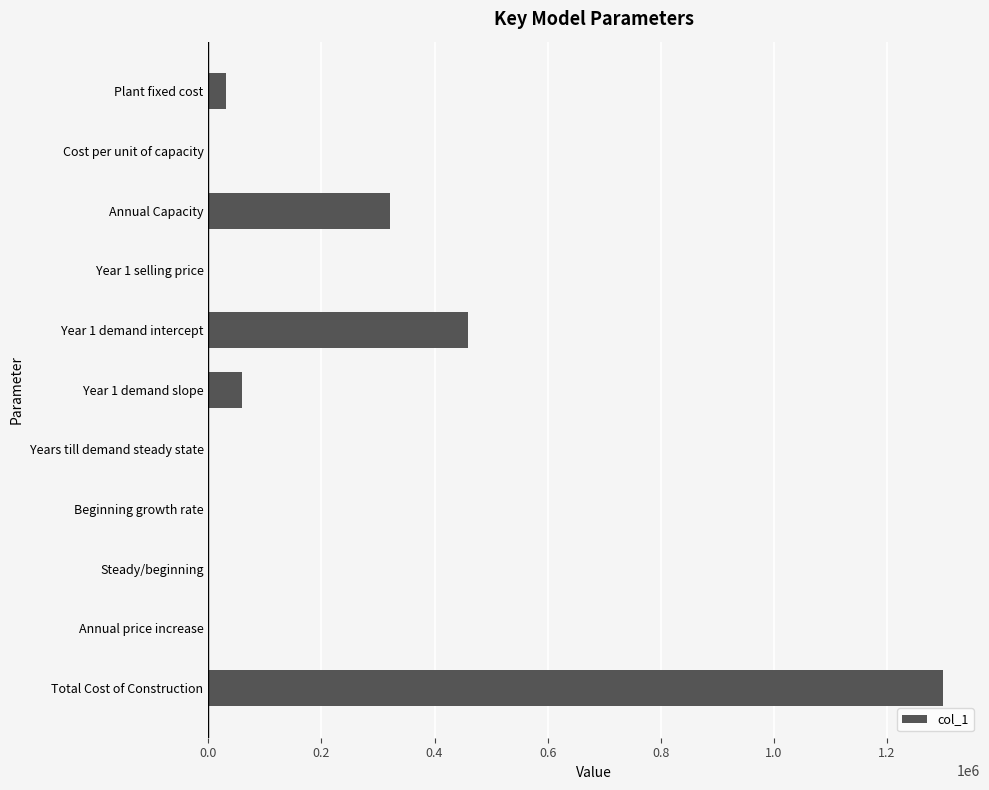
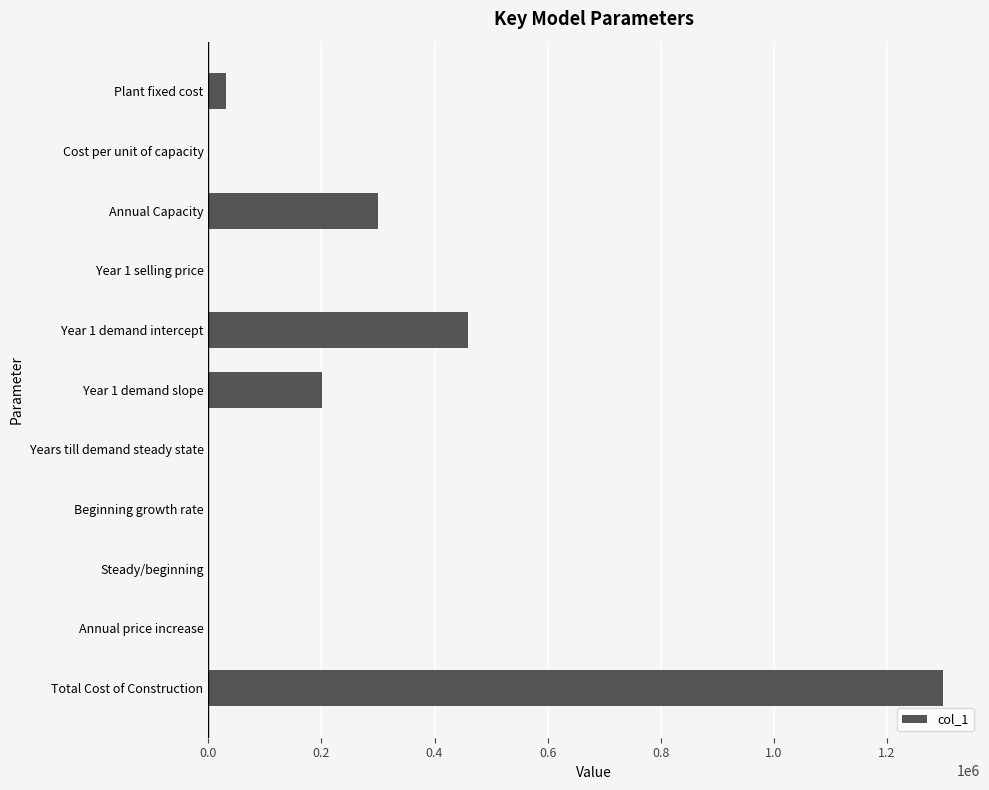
Annual Capacity: 320000 -> 300000
Year 1 demand slope: 60000 -> 200000
